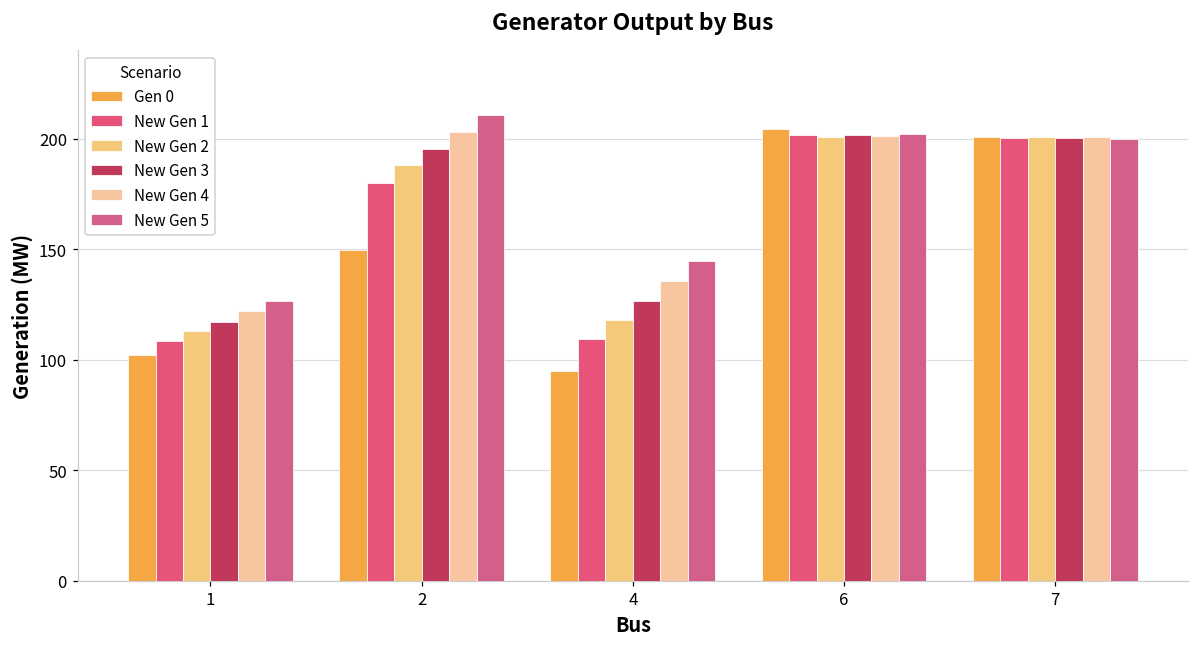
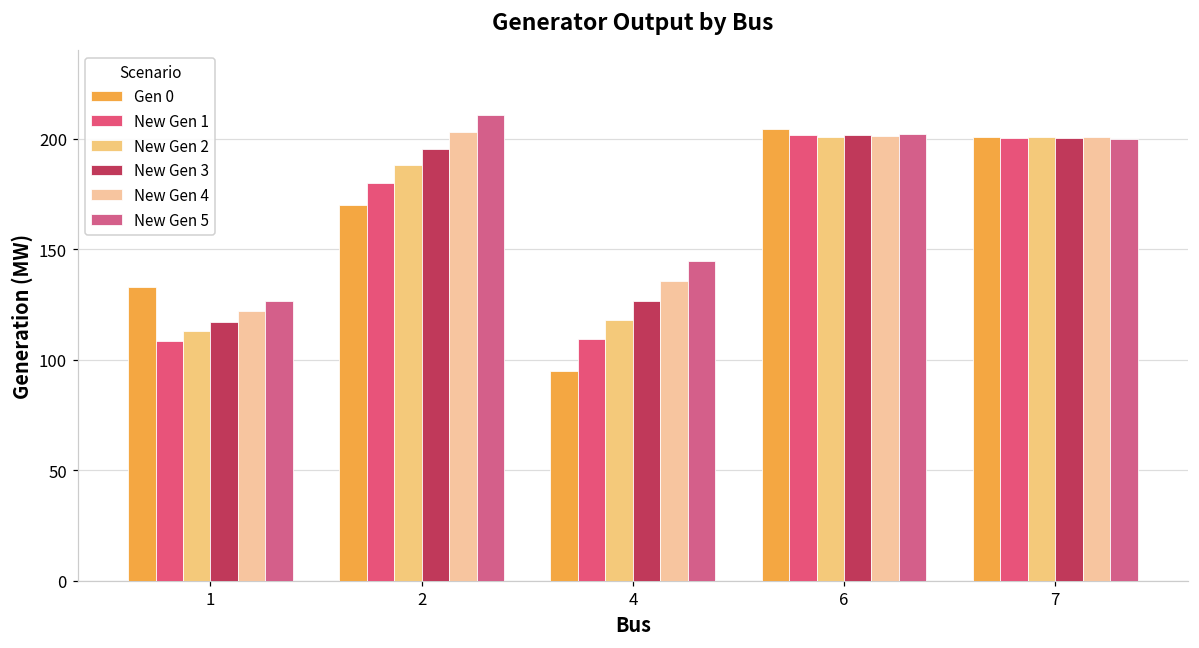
Gen 0, 1: 102 -> 133
Gen 0, 2: 150 -> 170
